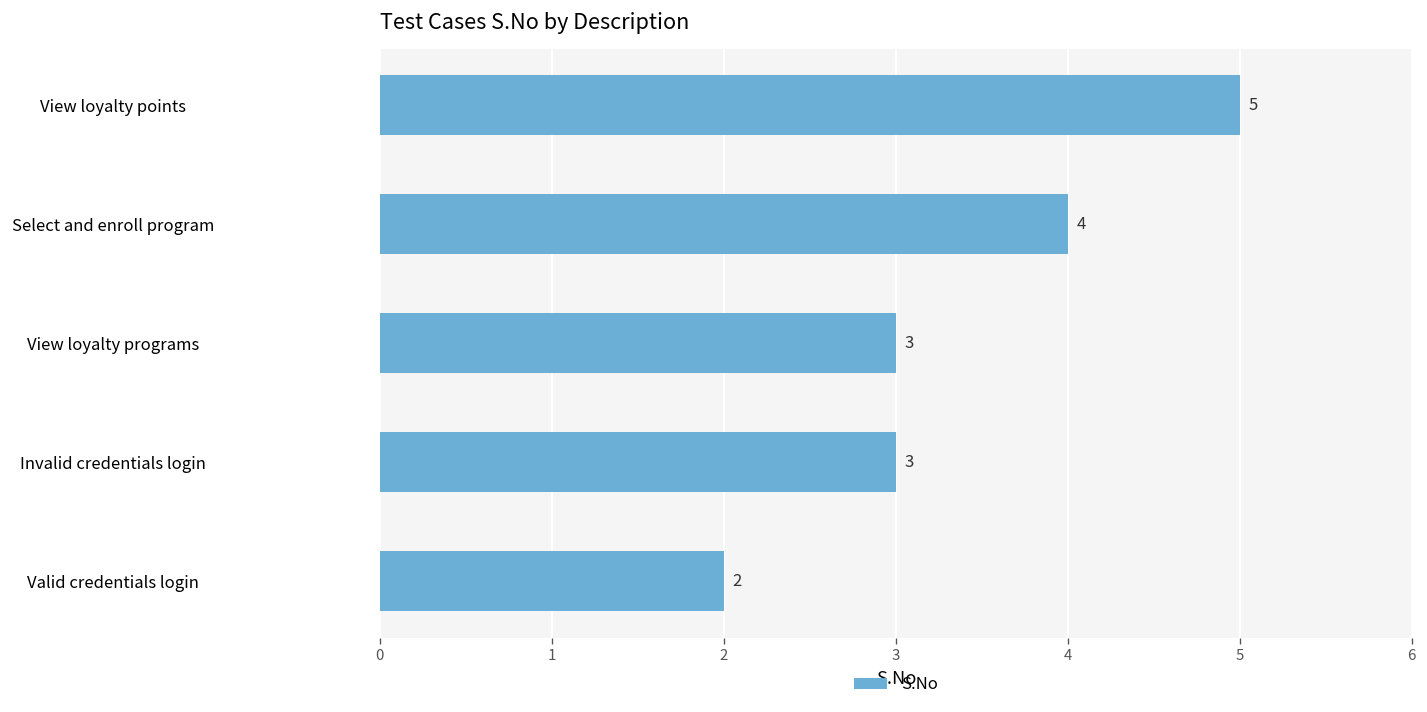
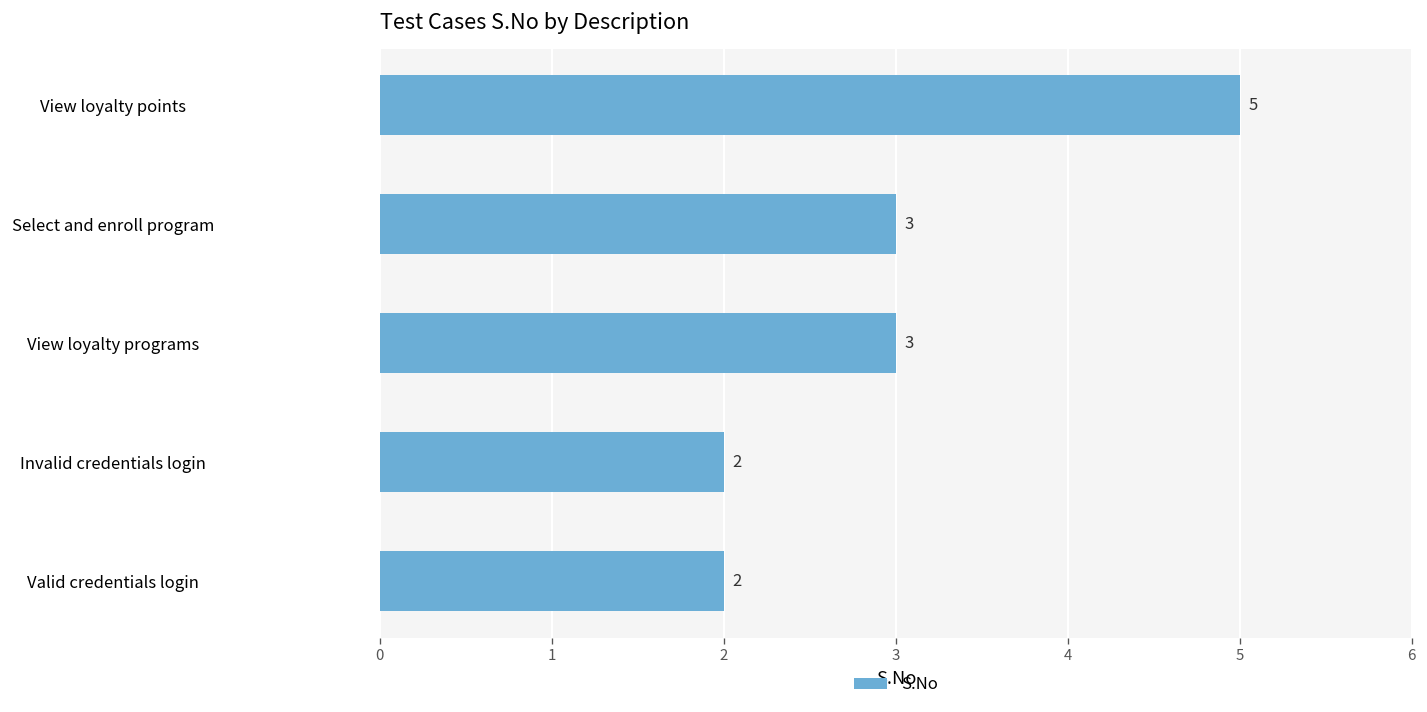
Select and enroll program: 4 -> 3
Invalid credentials login: 3 -> 2
